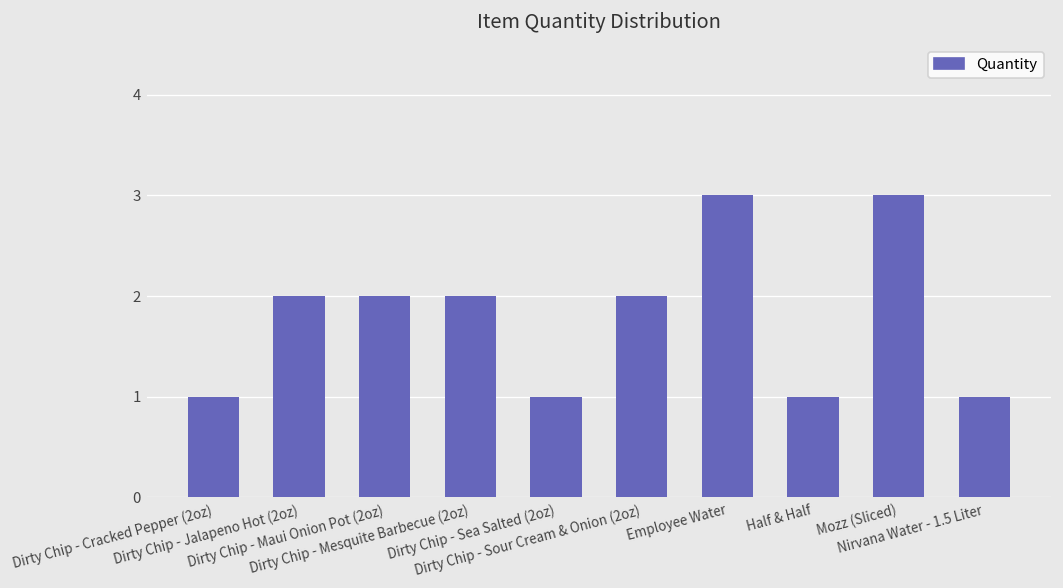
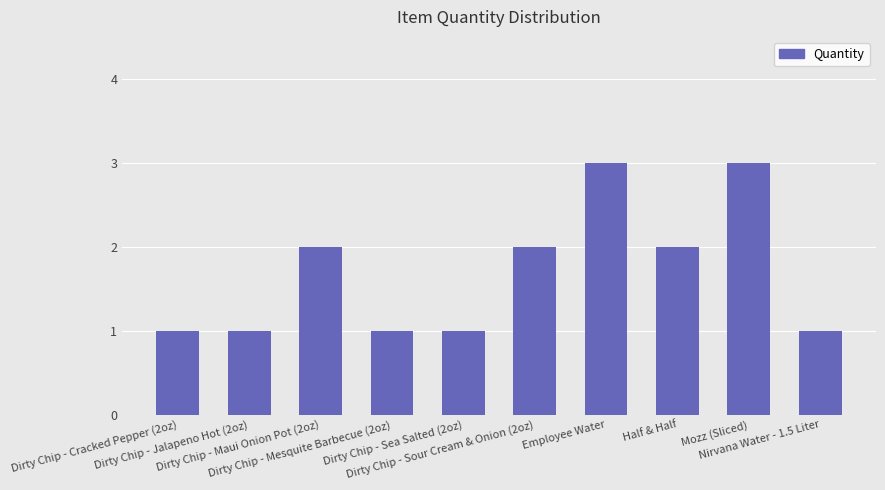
Dirty Chip - Jalapeno Hot (2oz): 2 -> 1
Dirty Chip - Mesquite Barbecue (2oz): 2 -> 1
Half & Half: 1 -> 2
